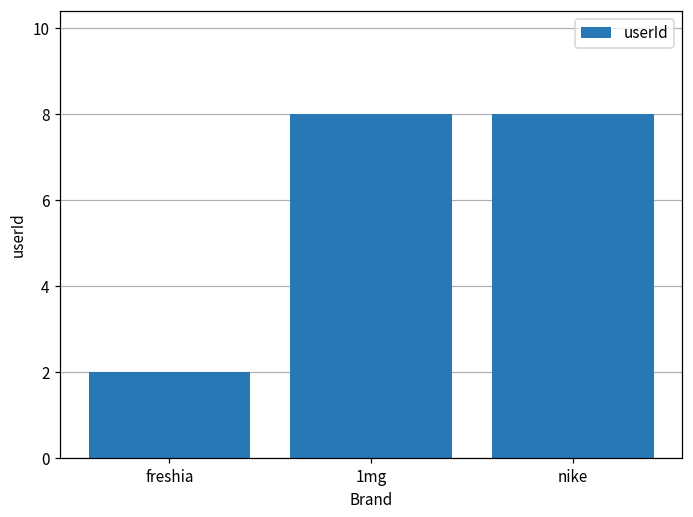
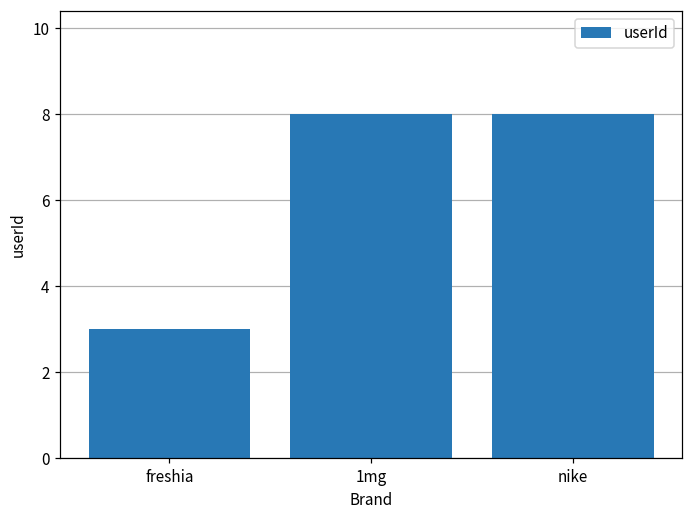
freshia: 2 -> 3
